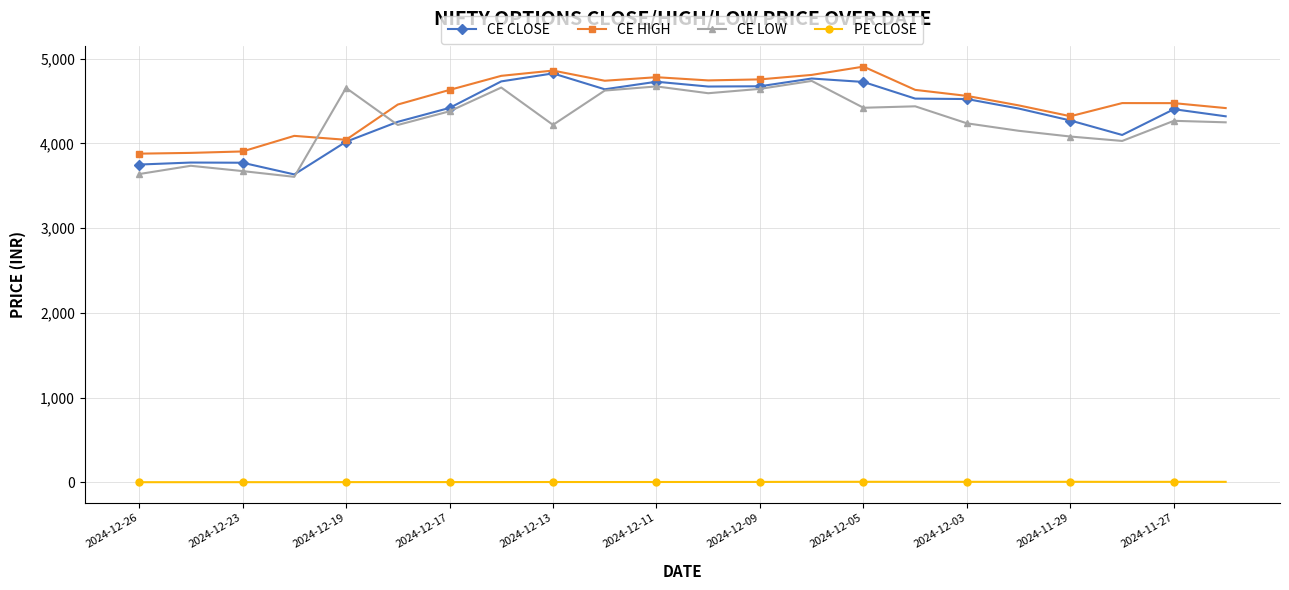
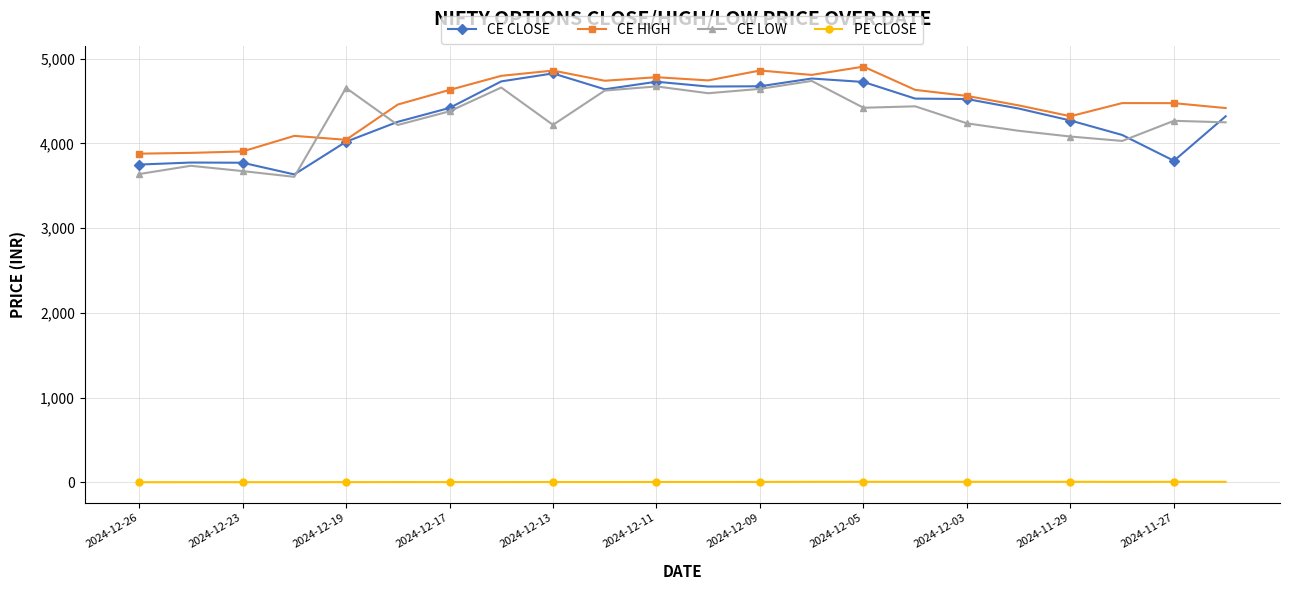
CE HIGH, 2024-12-09: 4,800 -> 4,900
CE CLOSE, 2024-11-27: 4,400 -> 3,800
